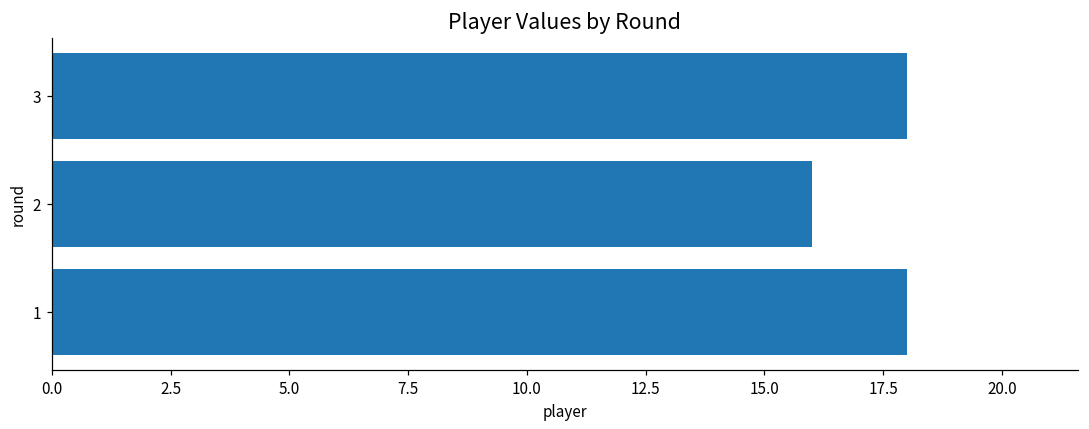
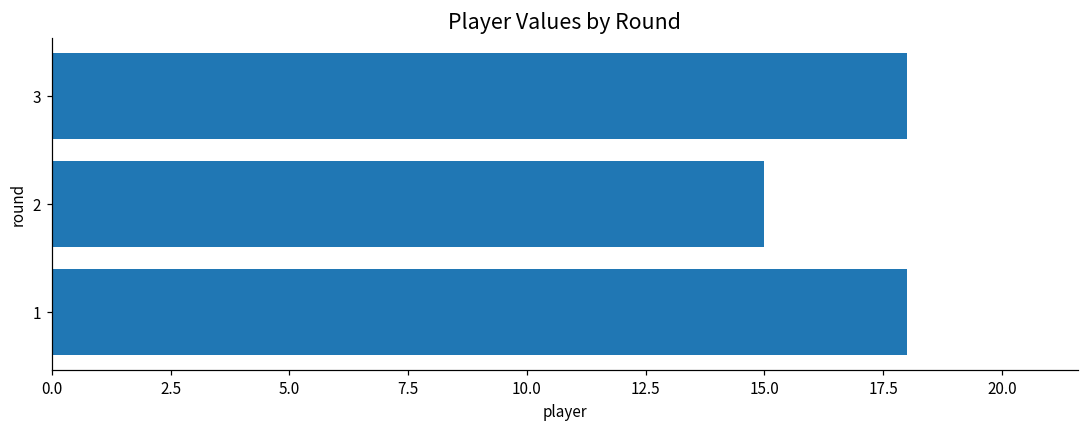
2: 16 -> 15
